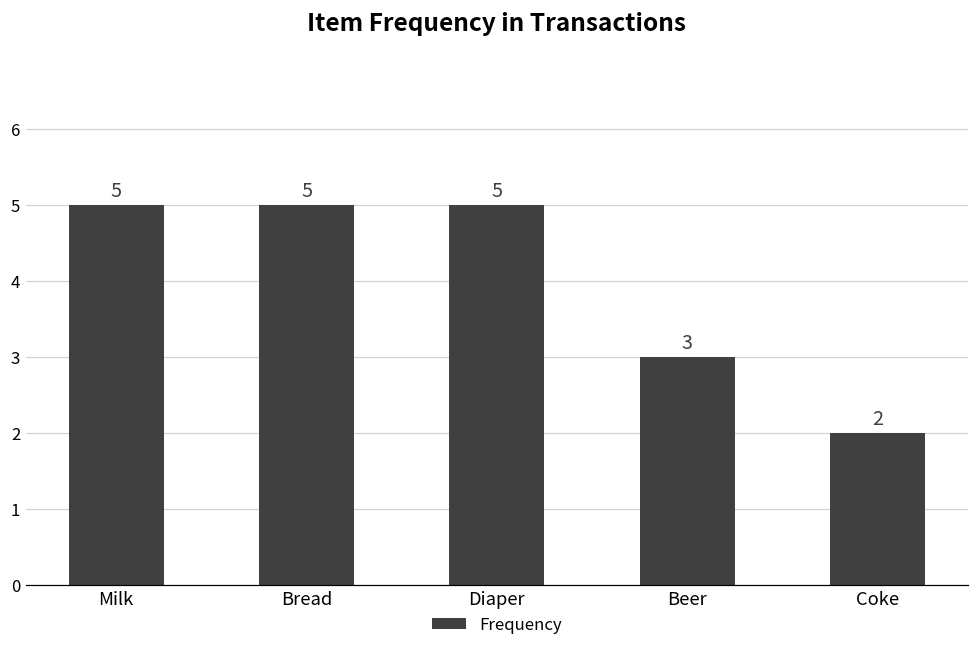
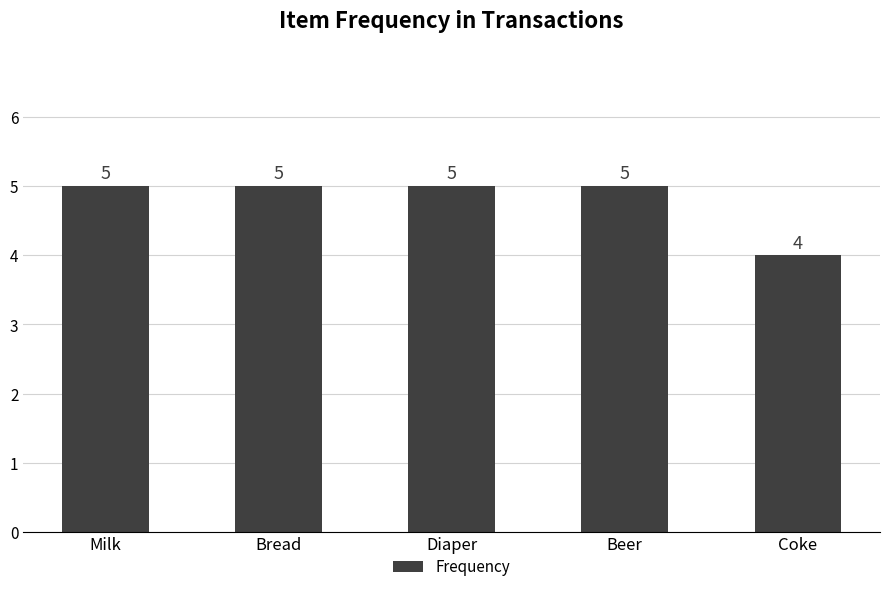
Beer: 3 -> 5
Coke: 2 -> 4
